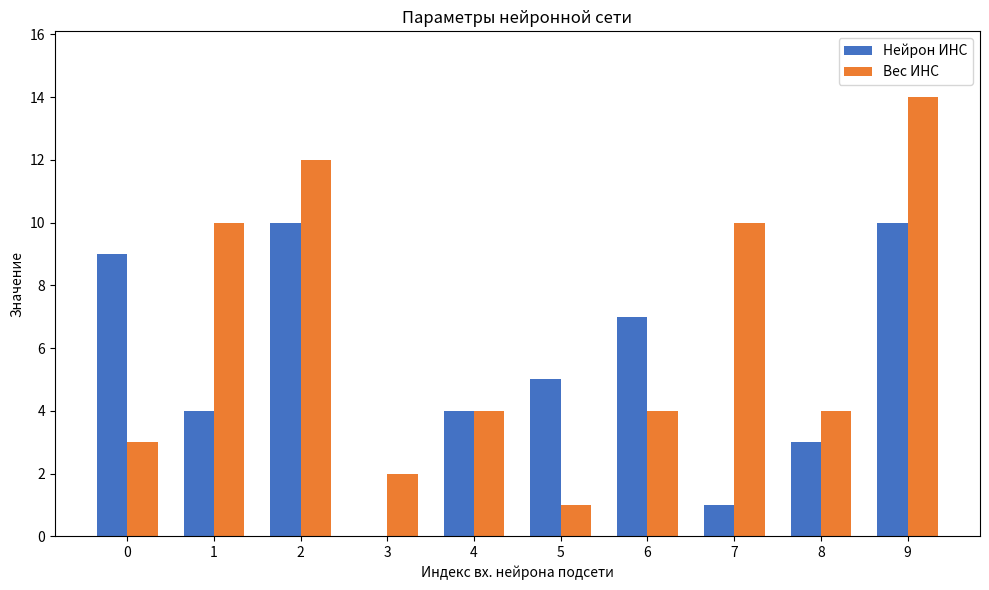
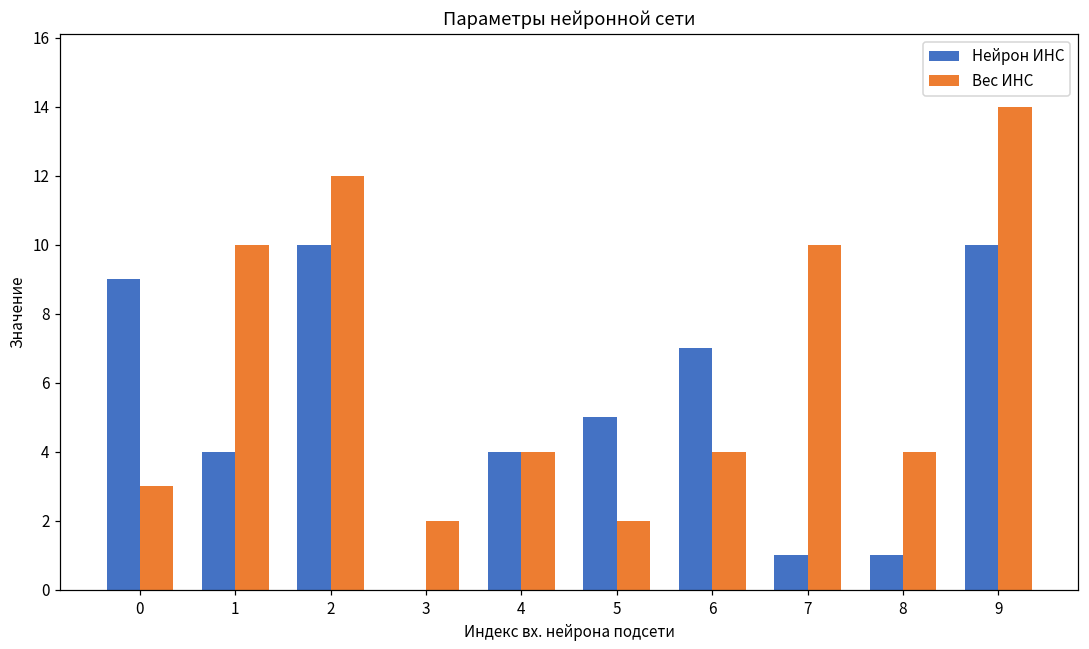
Вес ИНС, 5: 1 -> 2
Нейрон ИНС, 8: 3 -> 1
